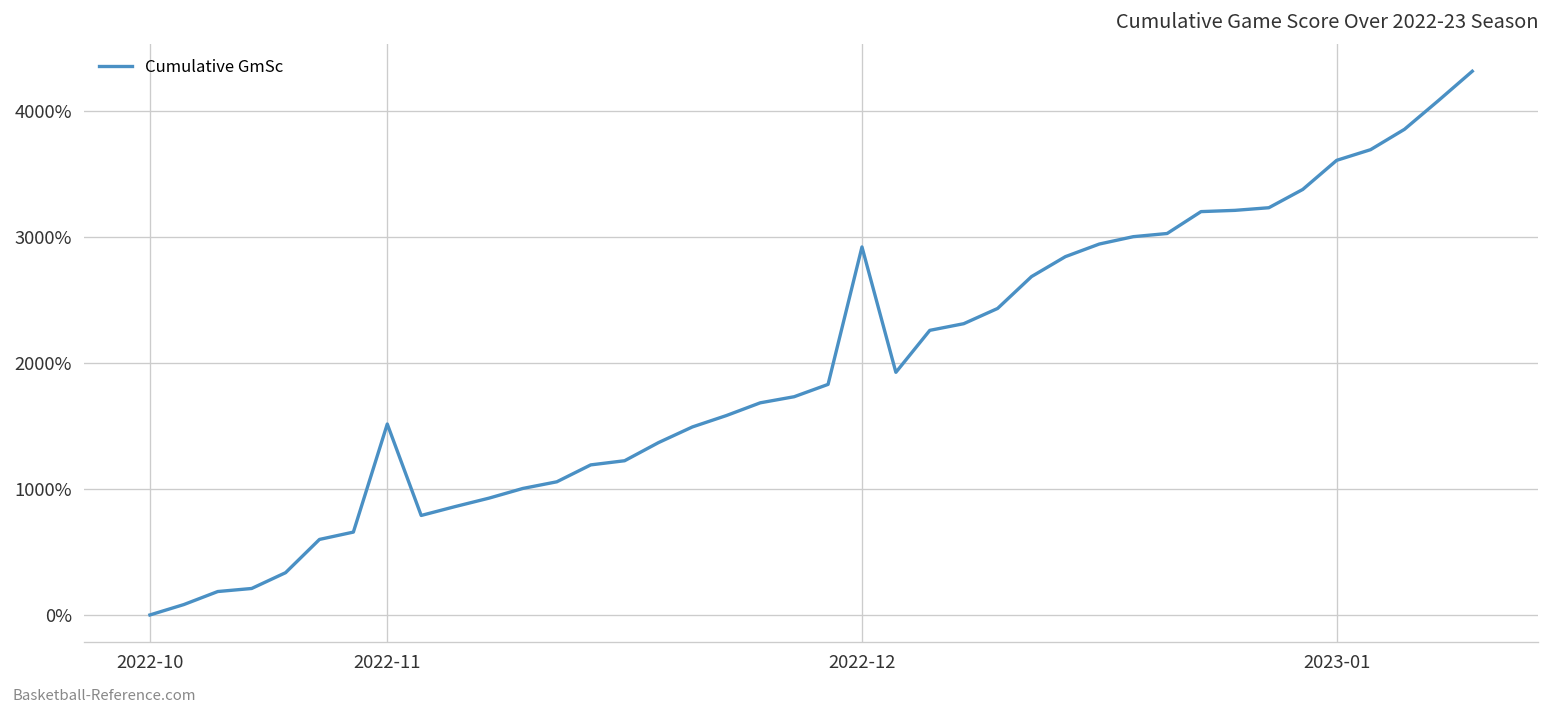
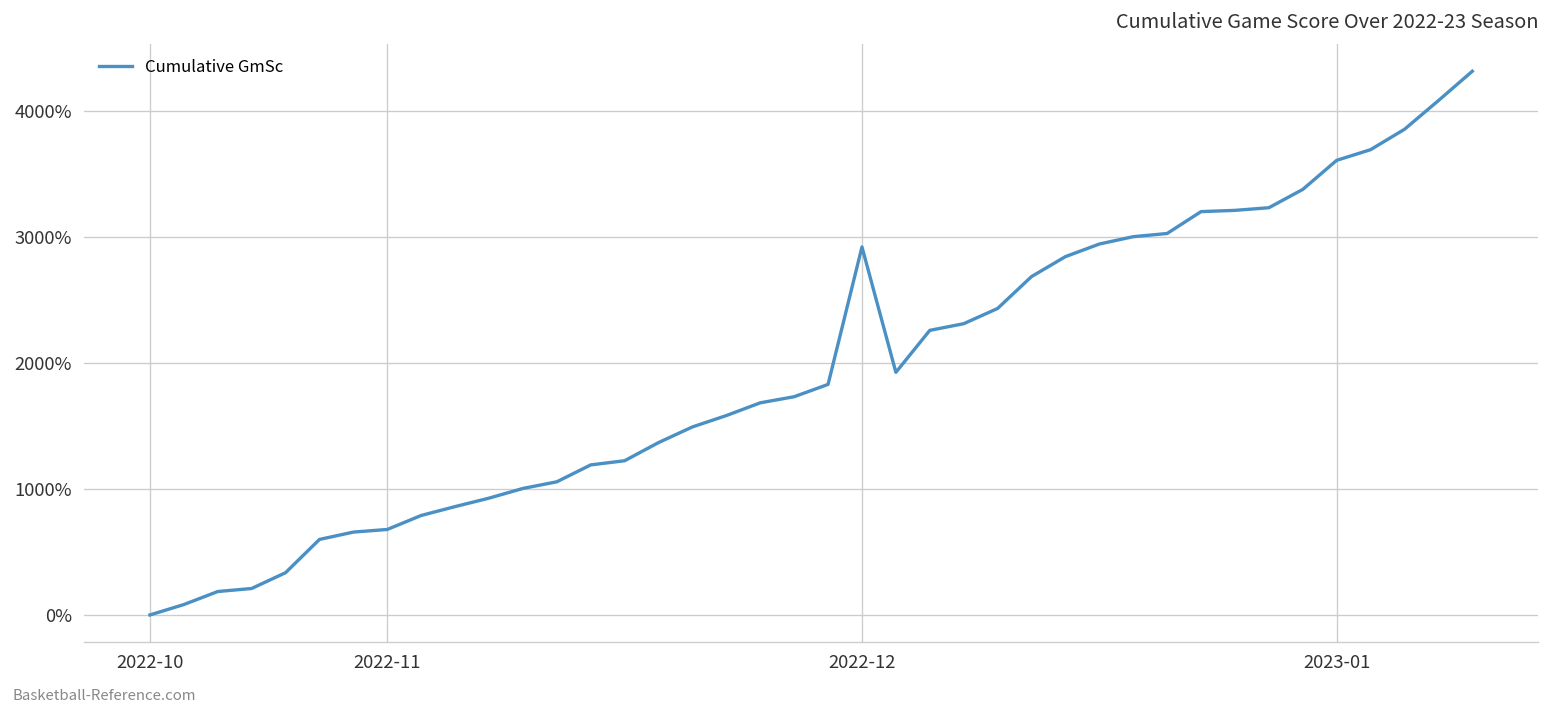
2022-11: 1510% -> 680%
